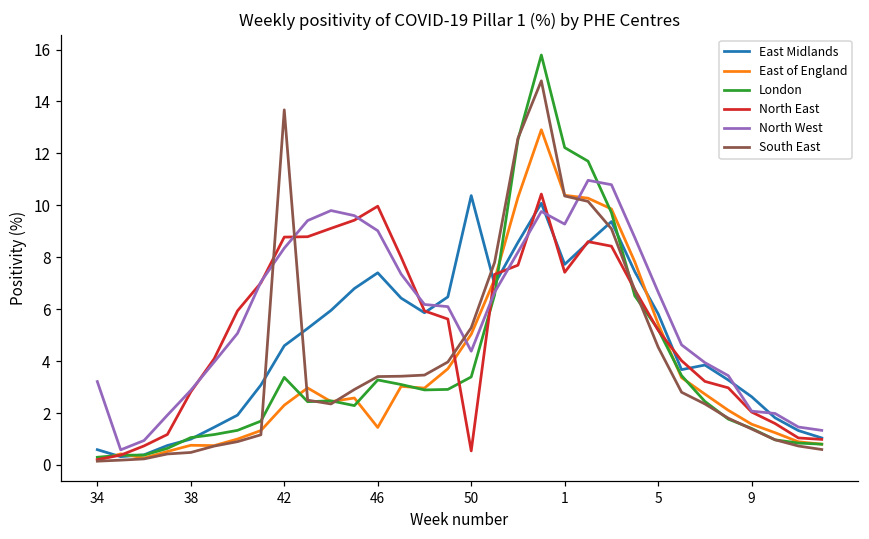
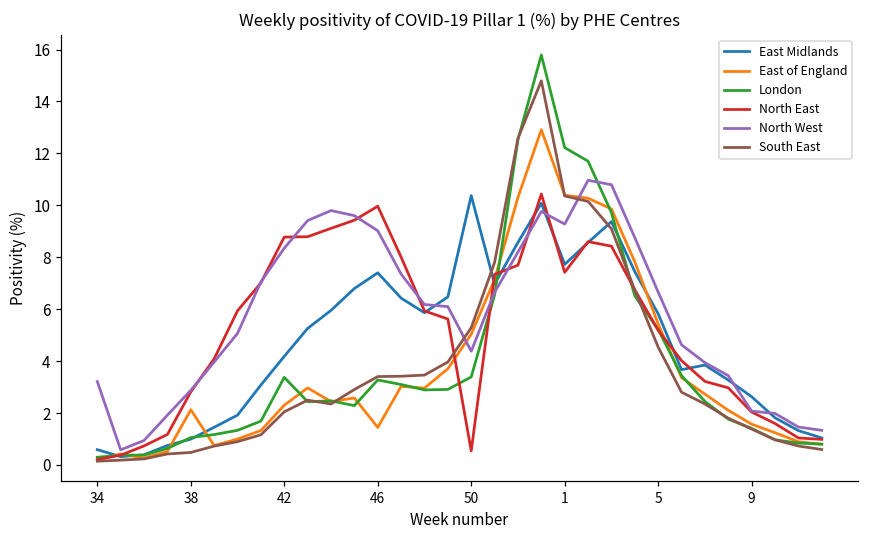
East of England, 38: 0.8 -> 2.1
East Midlands, 42: 4.6 -> 4.2
South East, 42: 13.7 -> 2.0
